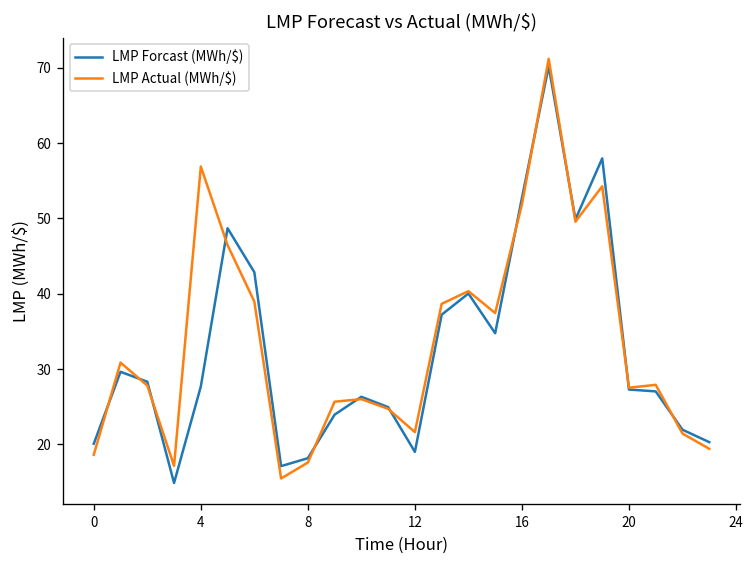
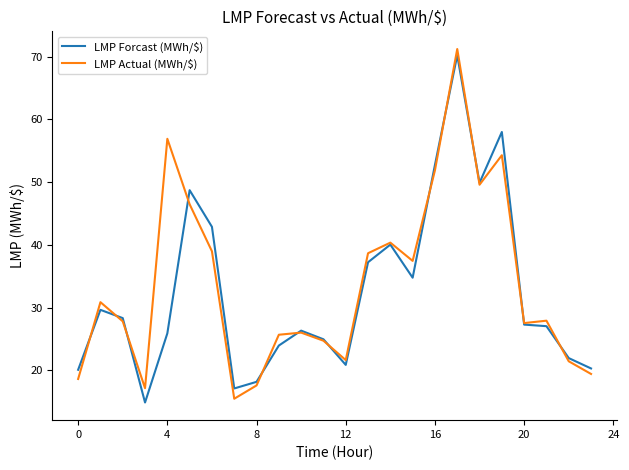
LMP Forcast (MWh/$), 4: 28 -> 26
LMP Forcast (MWh/$), 12: 19 -> 21
